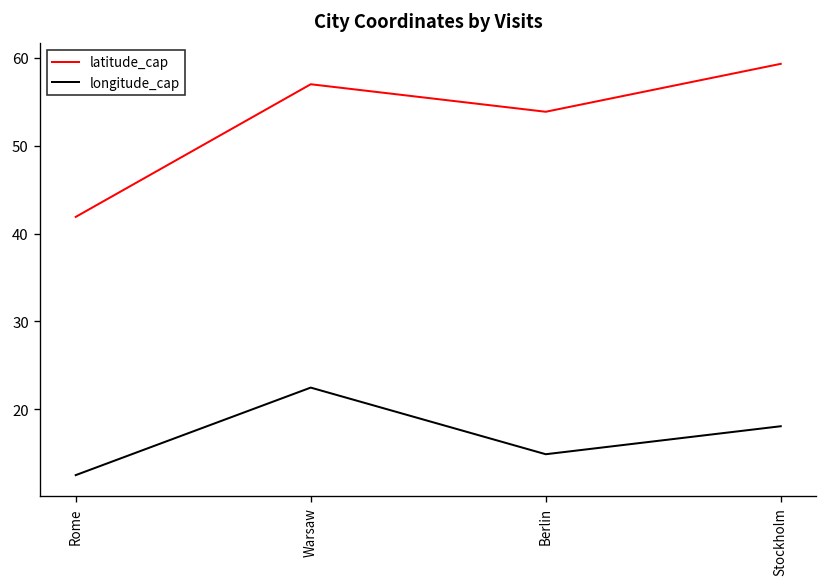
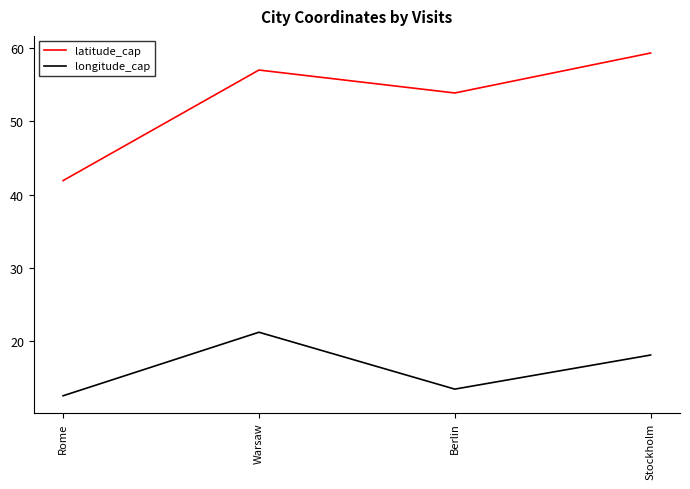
longitude_cap, Warsaw: 22 -> 21
longitude_cap, Berlin: 15 -> 13
